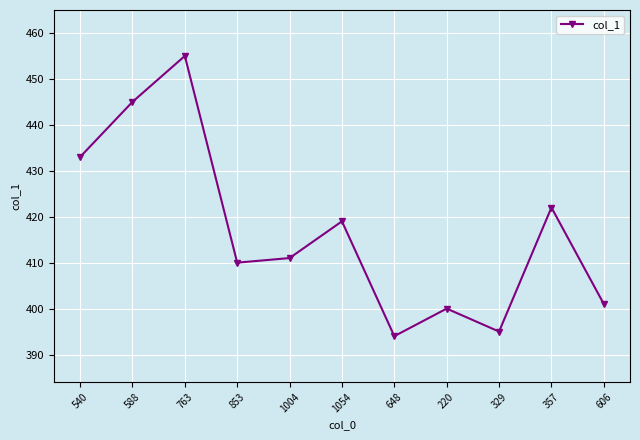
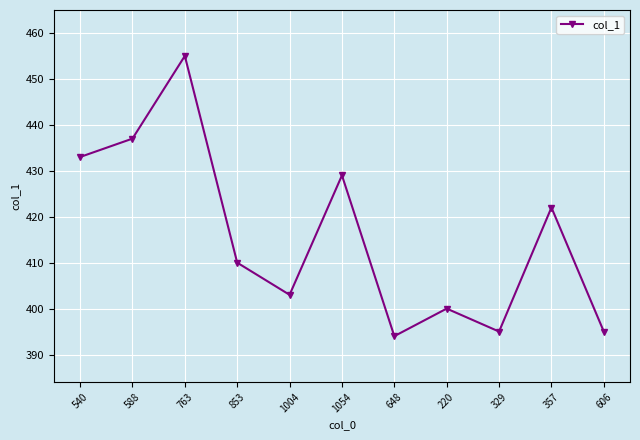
588: 445 -> 437
1004: 411 -> 403
1054: 419 -> 429
606: 401 -> 395
